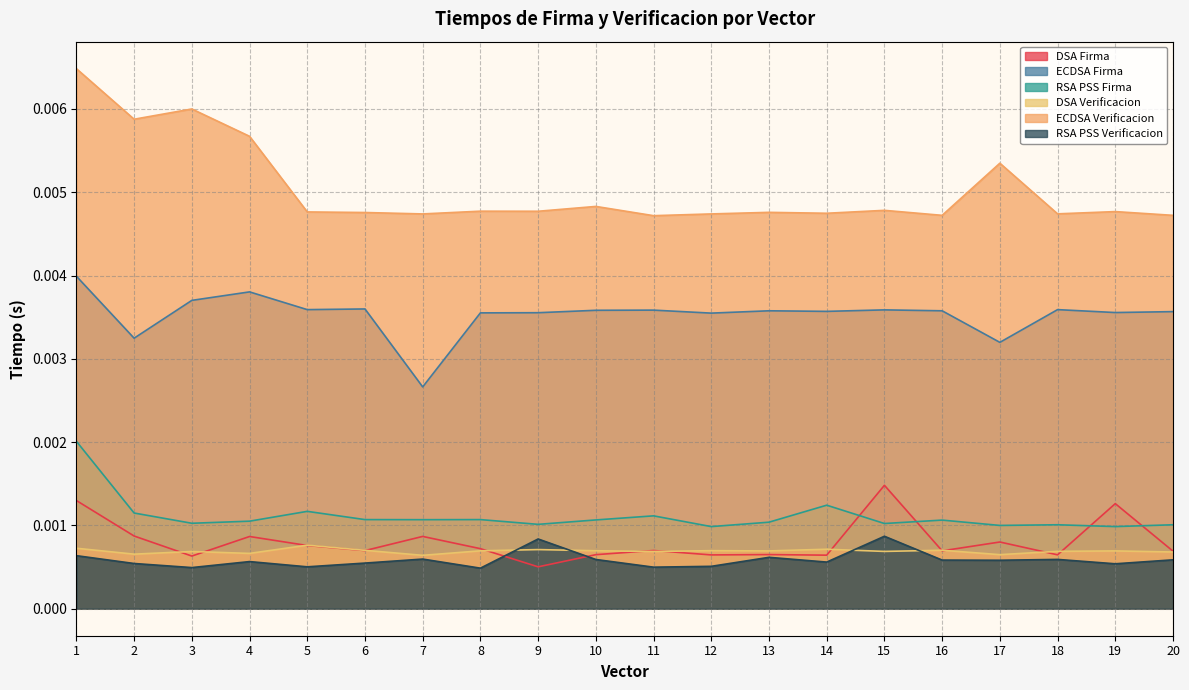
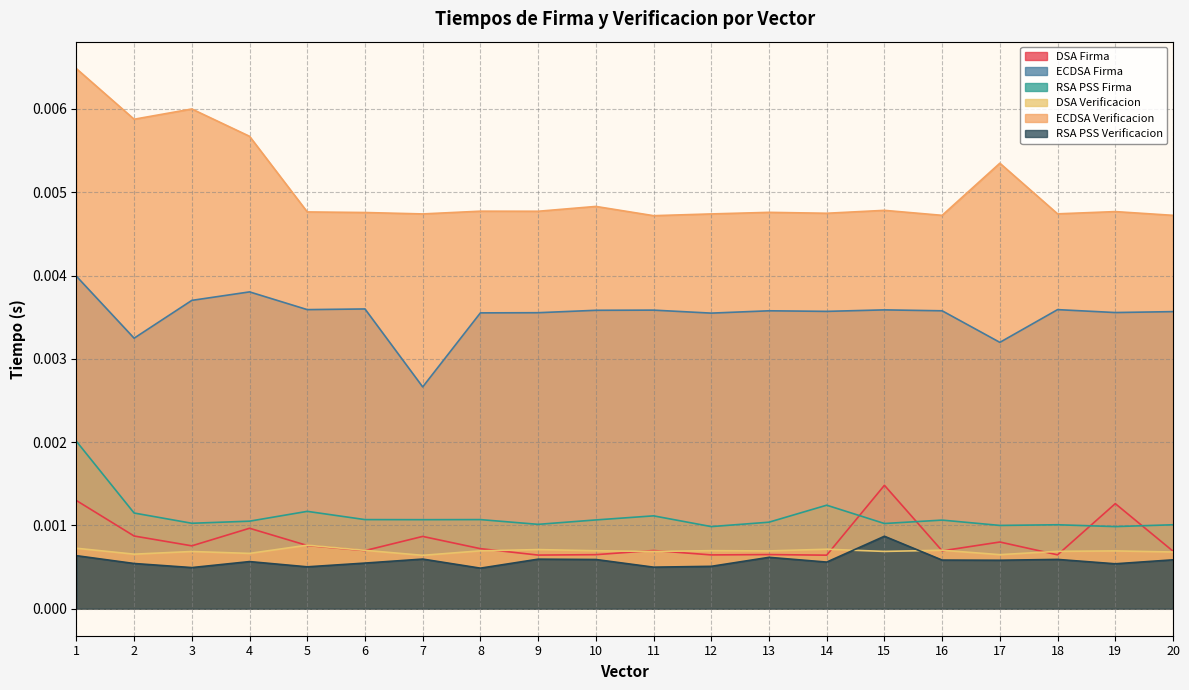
DSA Firma, 3: 0.0006 -> 0.0008
DSA Firma, 4: 0.0009 -> 0.0010
DSA Firma, 9: 0.0005 -> 0.0006
RSA PSS Verificacion, 9: 0.0008 -> 0.0006
